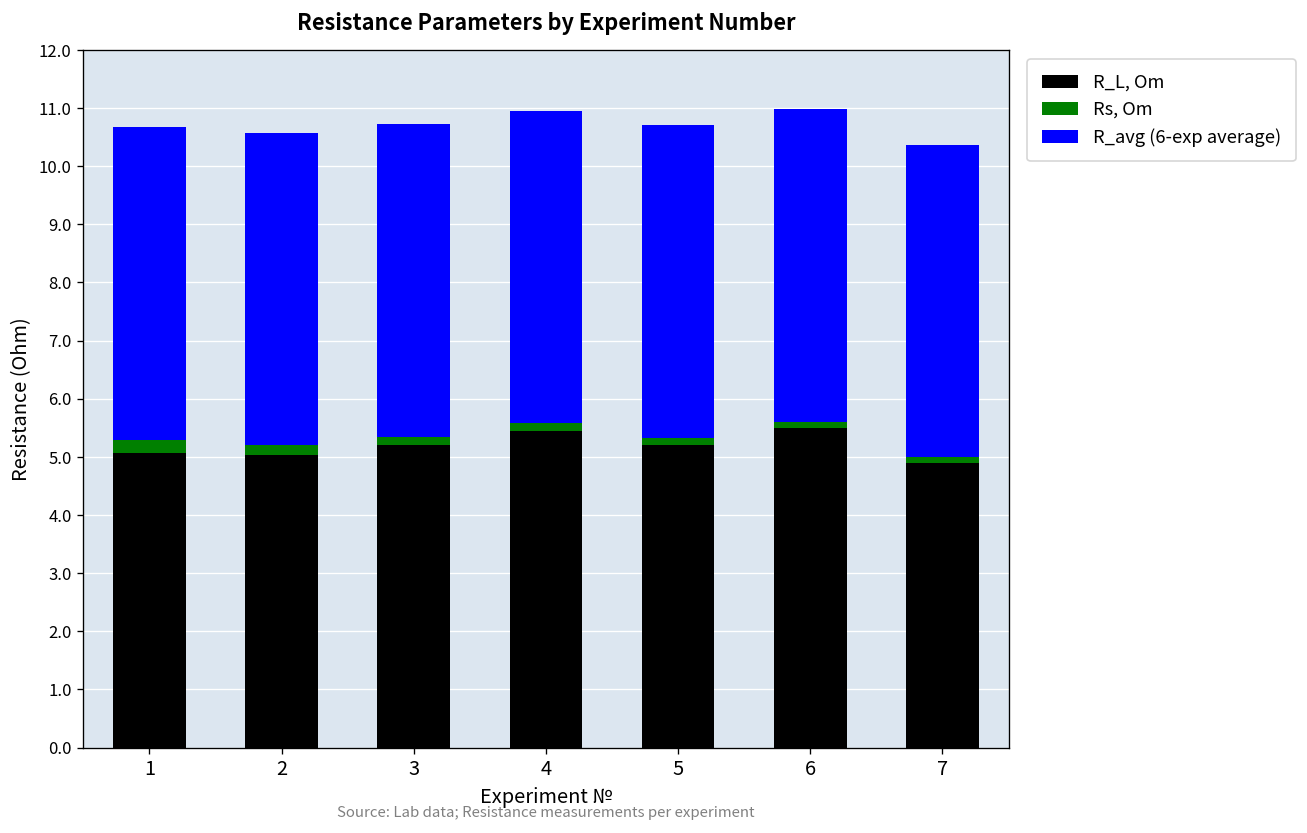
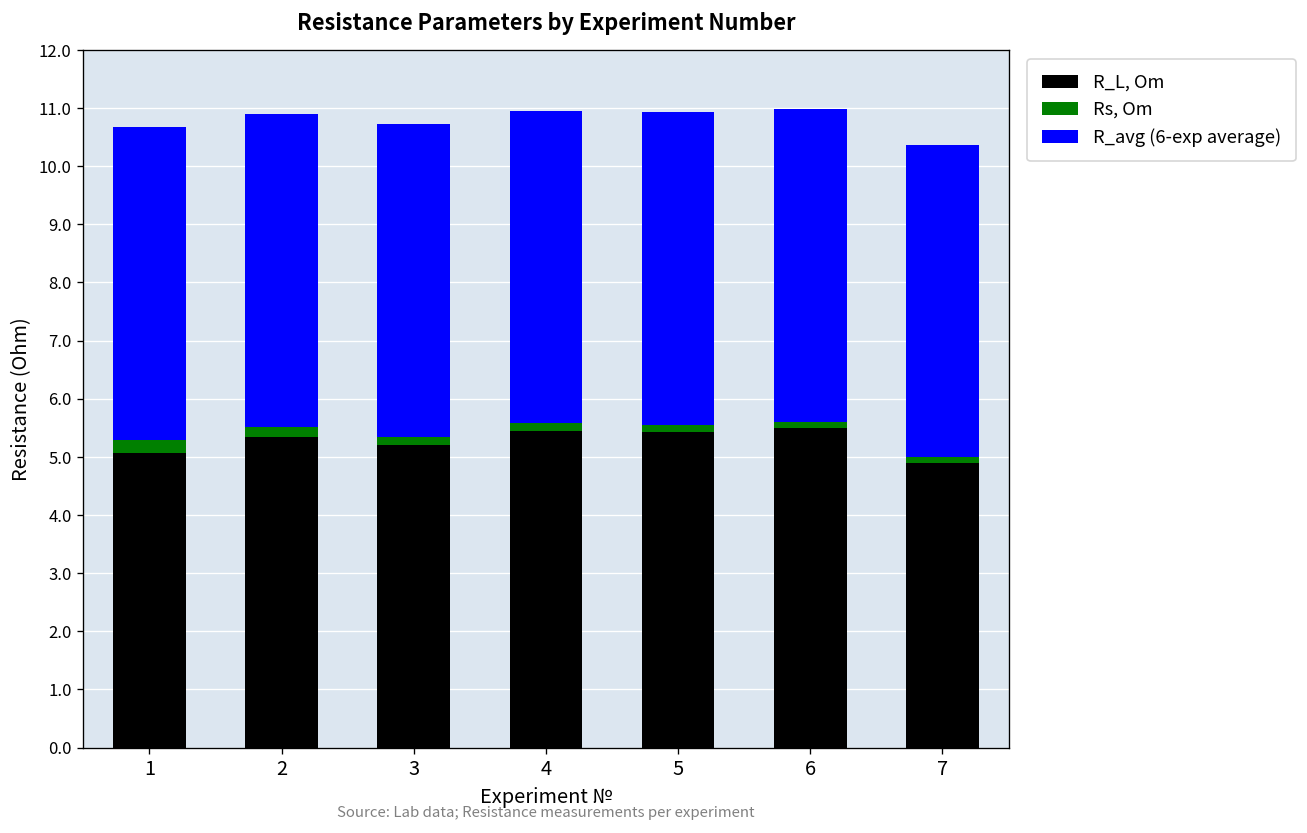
R_L, Om, 2: 5.0 -> 5.3
R_L, Om, 5: 5.2 -> 5.4
